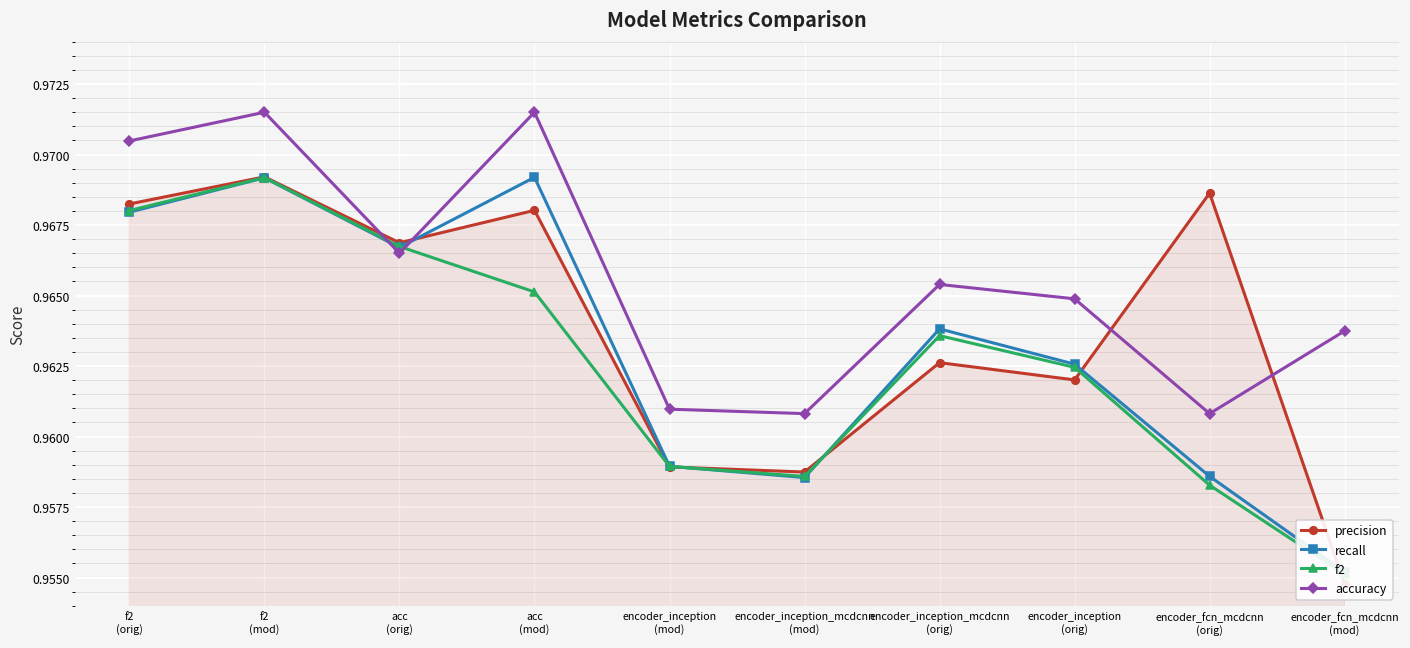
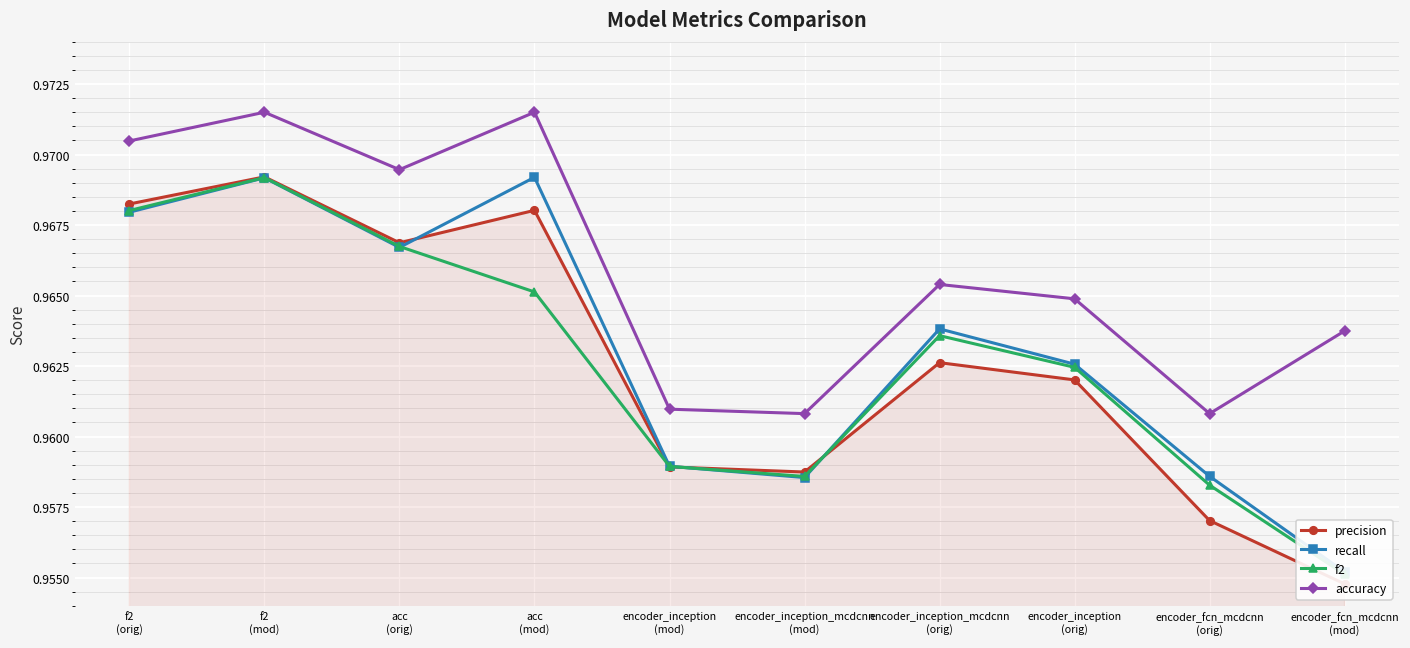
accuracy, acc (orig): 0.9665 -> 0.9695
precision, encoder_fcn_mcdcnn (orig): 0.9686 -> 0.9570
